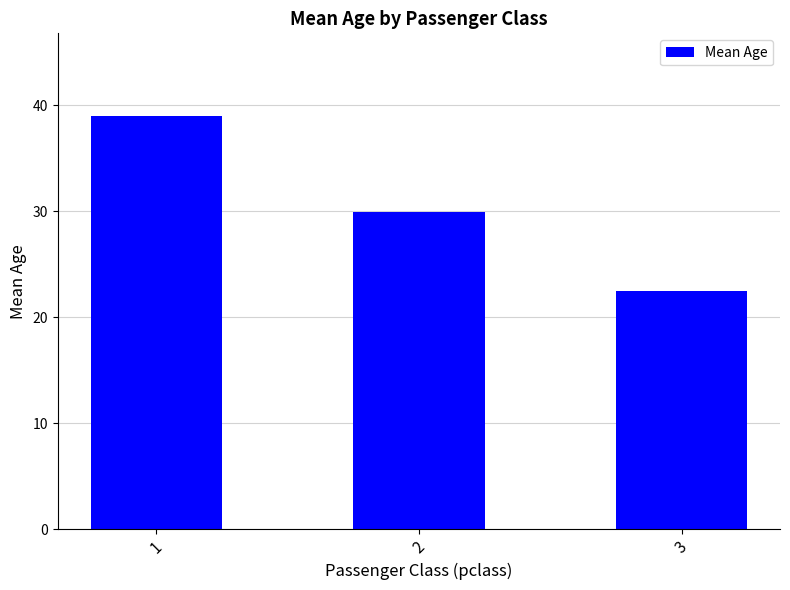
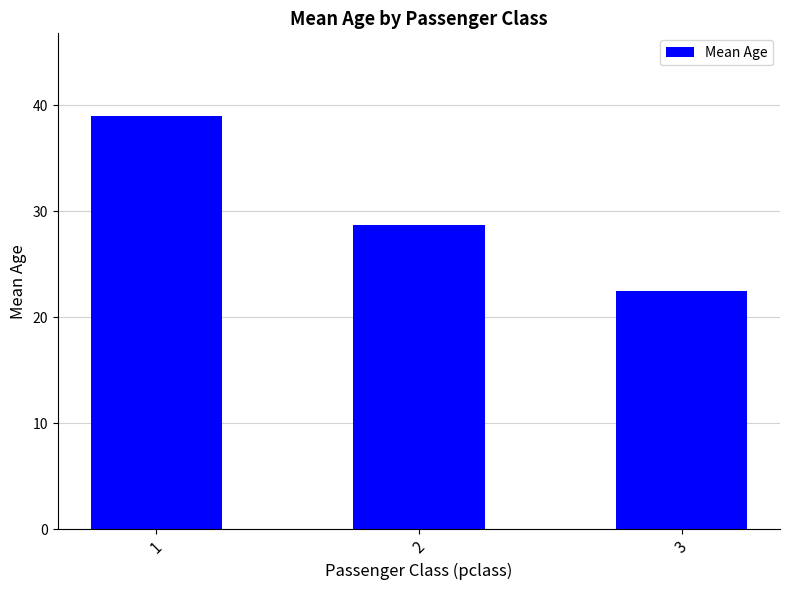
2: 29.9 -> 28.7
